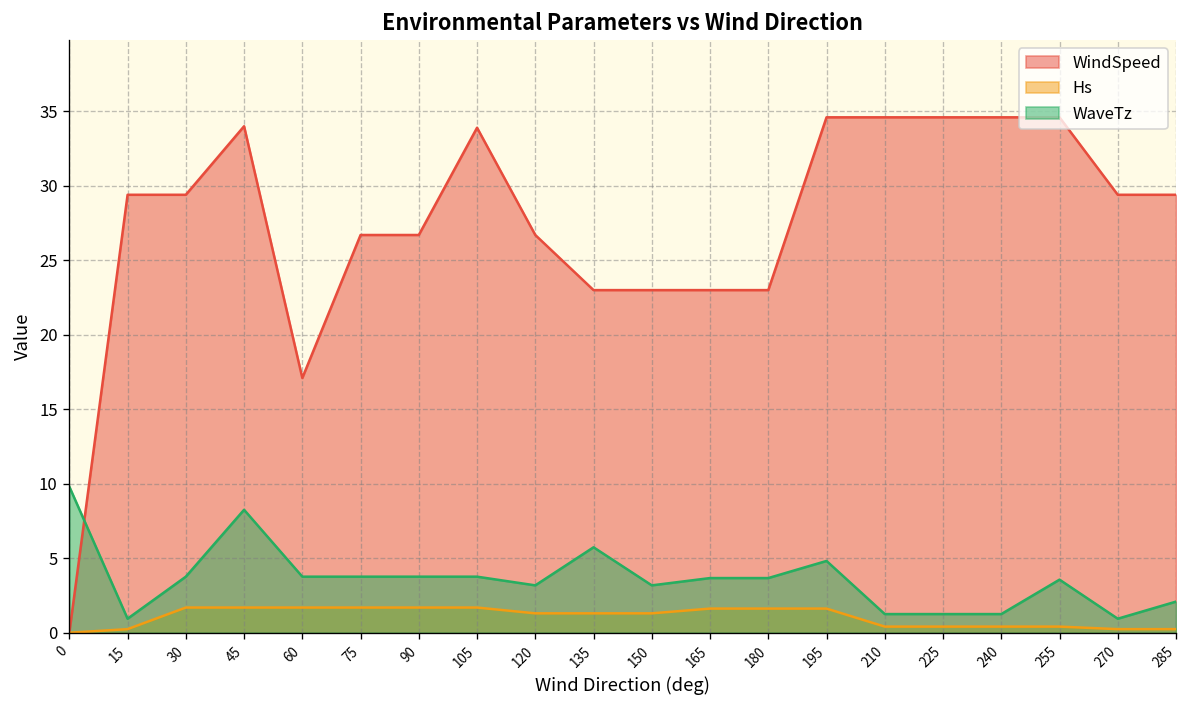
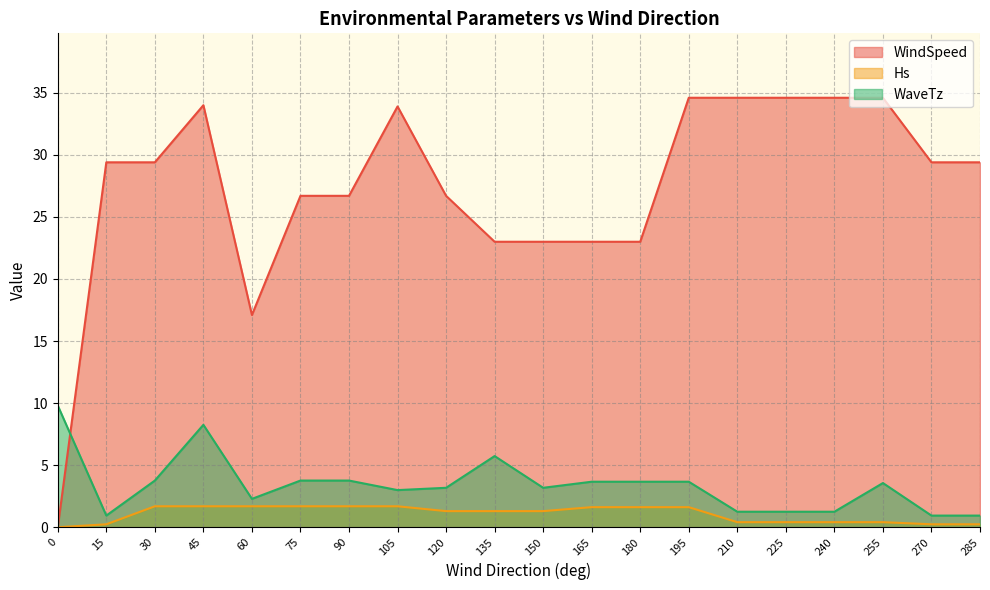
WaveTz, 60: 3.8 -> 2.3
WaveTz, 105: 3.8 -> 3.0
WaveTz, 195: 4.8 -> 3.7
WaveTz, 285: 2.1 -> 0.9
